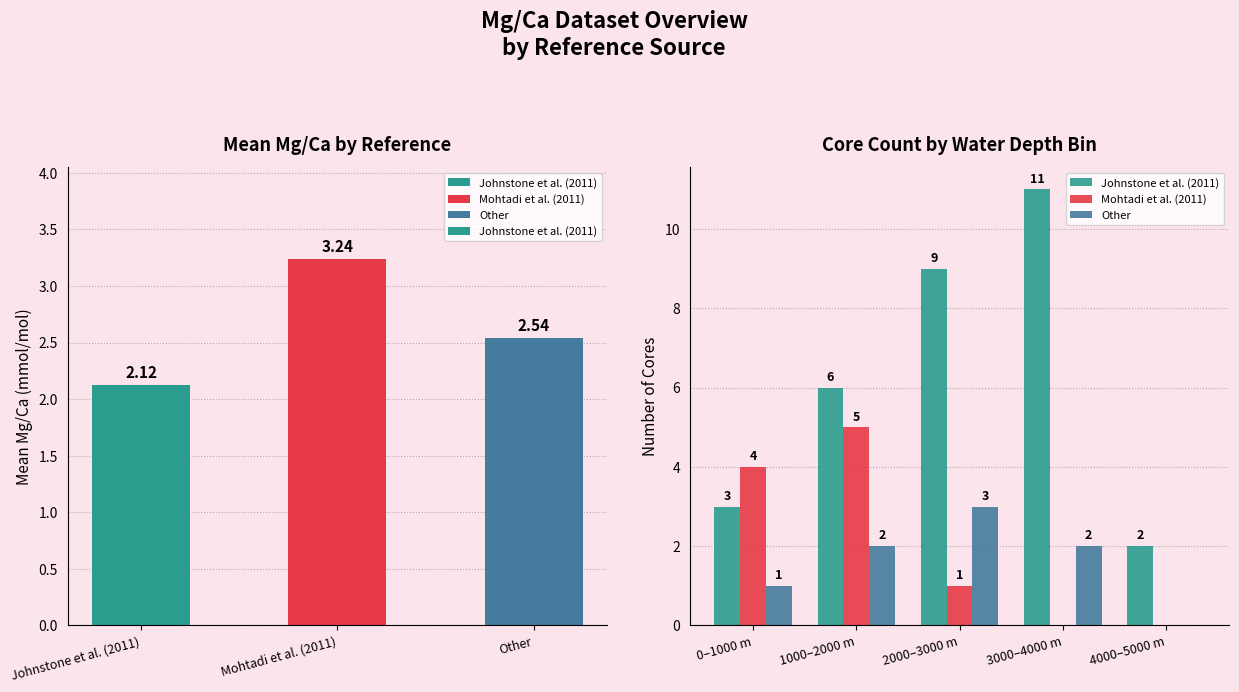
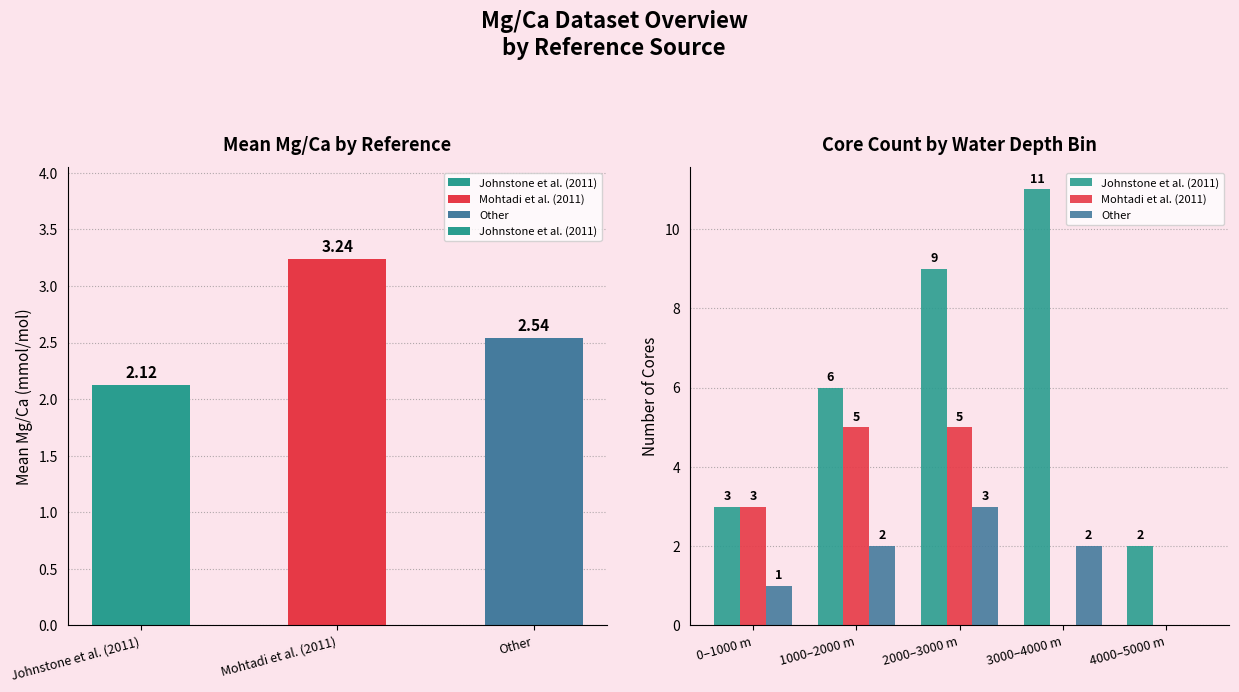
Core Count by Water Depth Bin, Mohtadi et al. (2011), 0–1000 m: 4 -> 3
Core Count by Water Depth Bin, Mohtadi et al. (2011), 2000–3000 m: 1 -> 5
